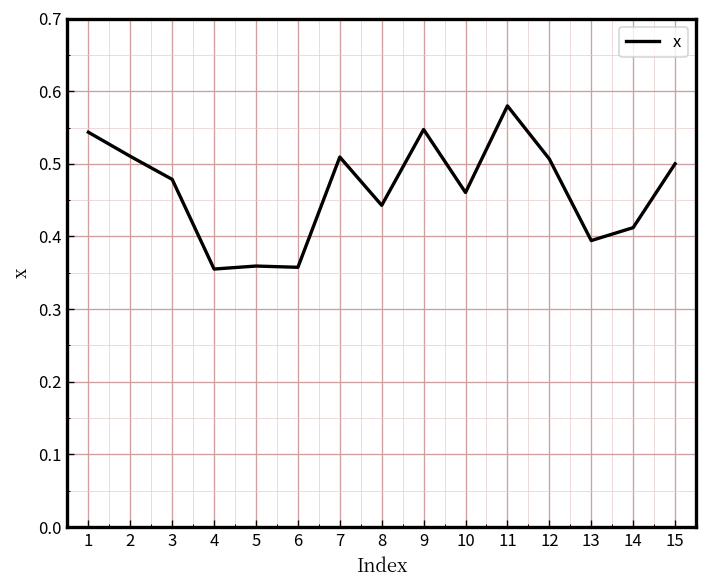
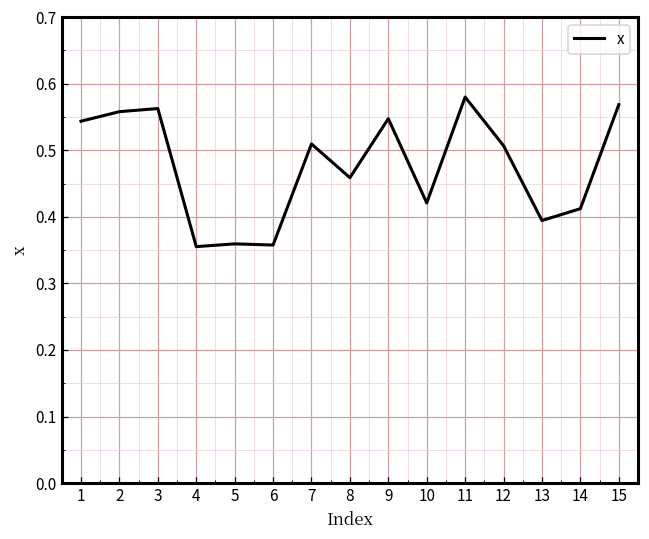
2: 0.51 -> 0.56
3: 0.48 -> 0.56
8: 0.44 -> 0.46
10: 0.46 -> 0.42
15: 0.50 -> 0.57
